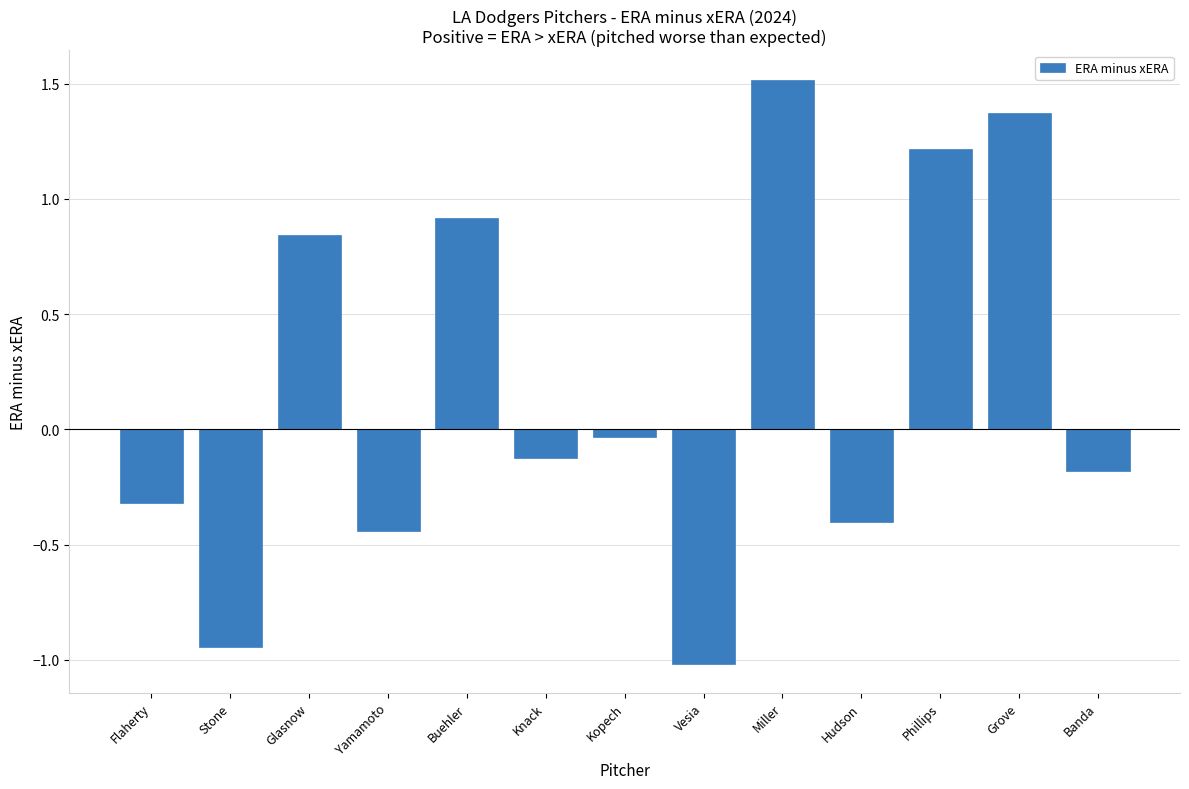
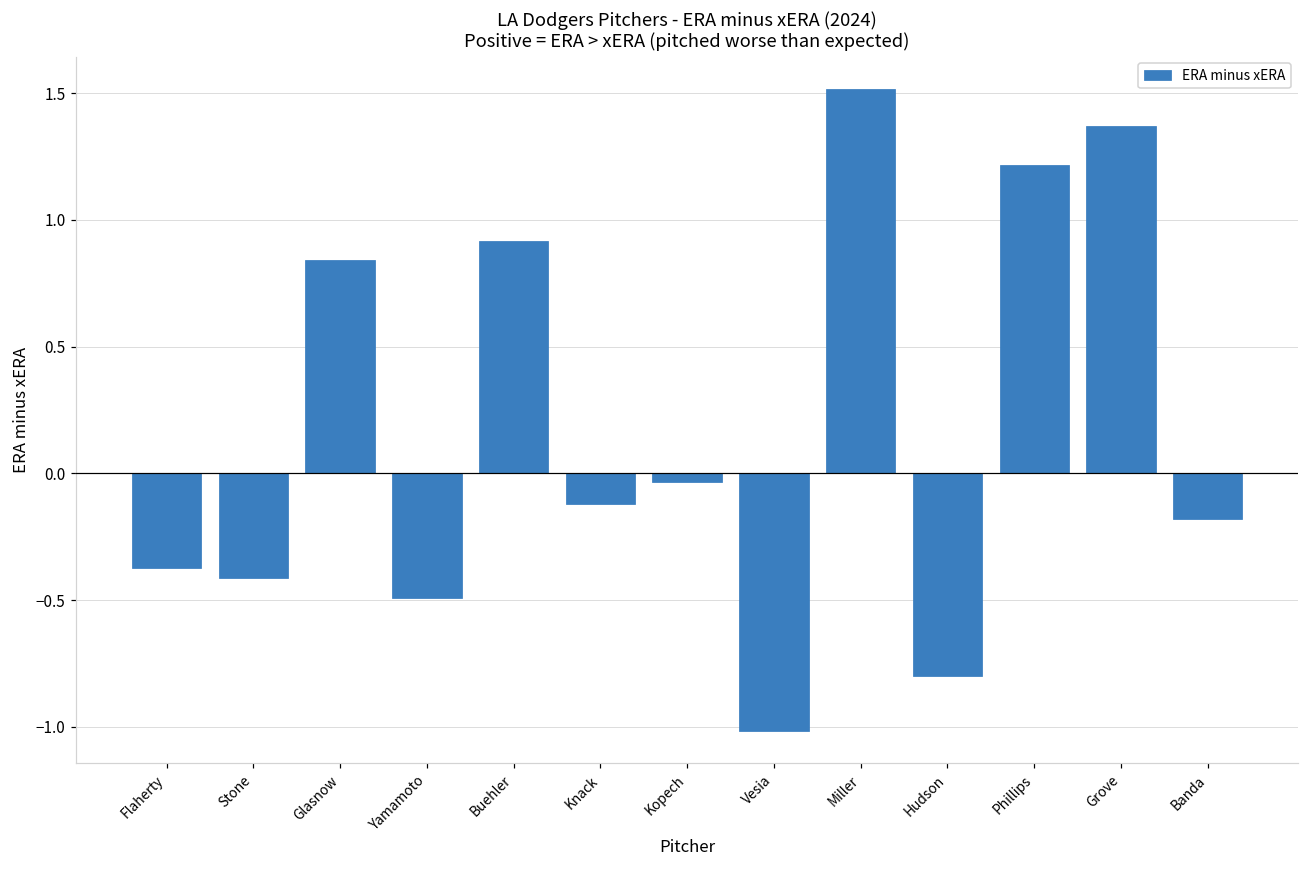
Flaherty: -0.32 -> -0.37
Stone: -0.95 -> -0.41
Yamamoto: -0.44 -> -0.49
Hudson: -0.4 -> -0.8
